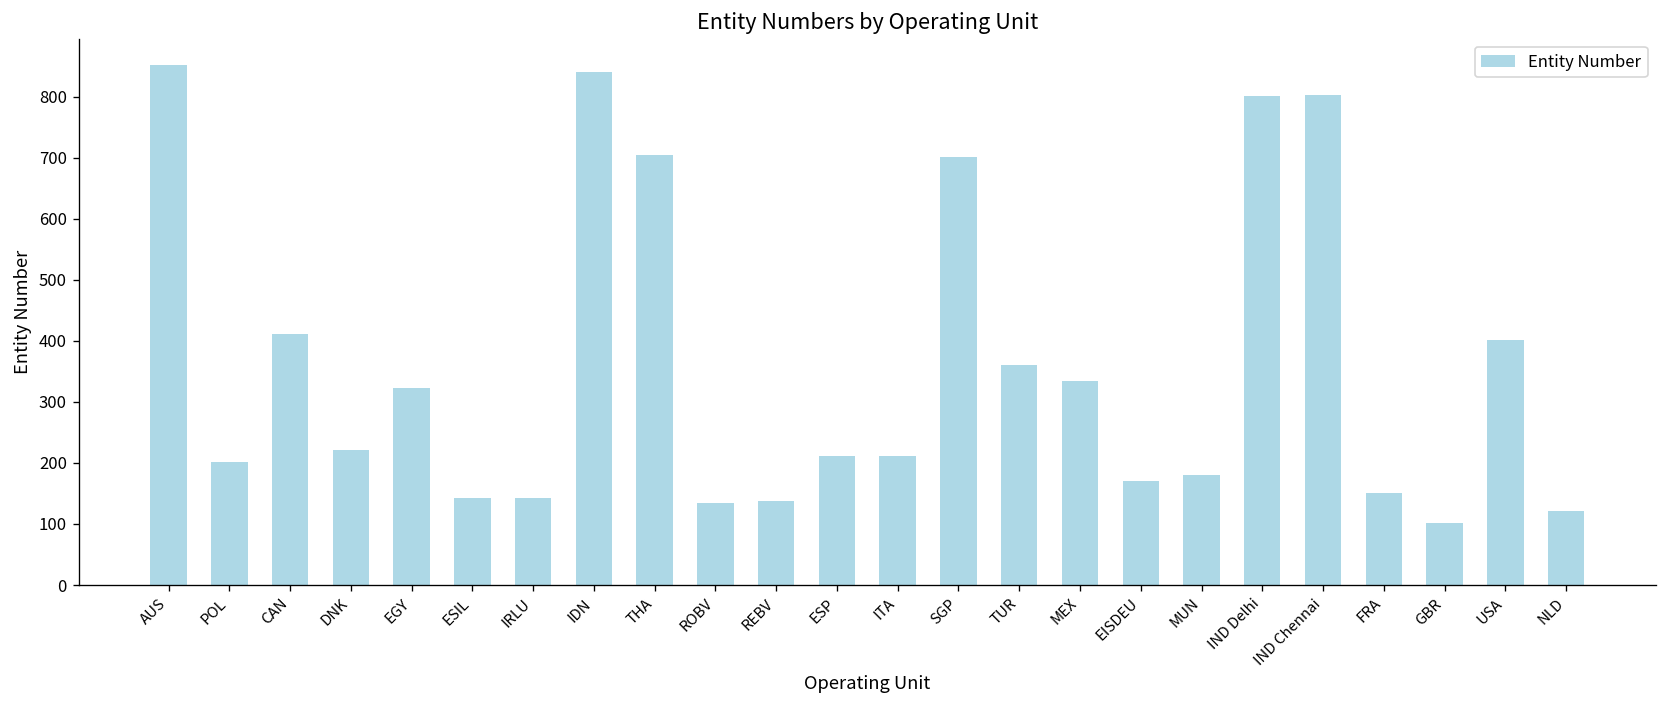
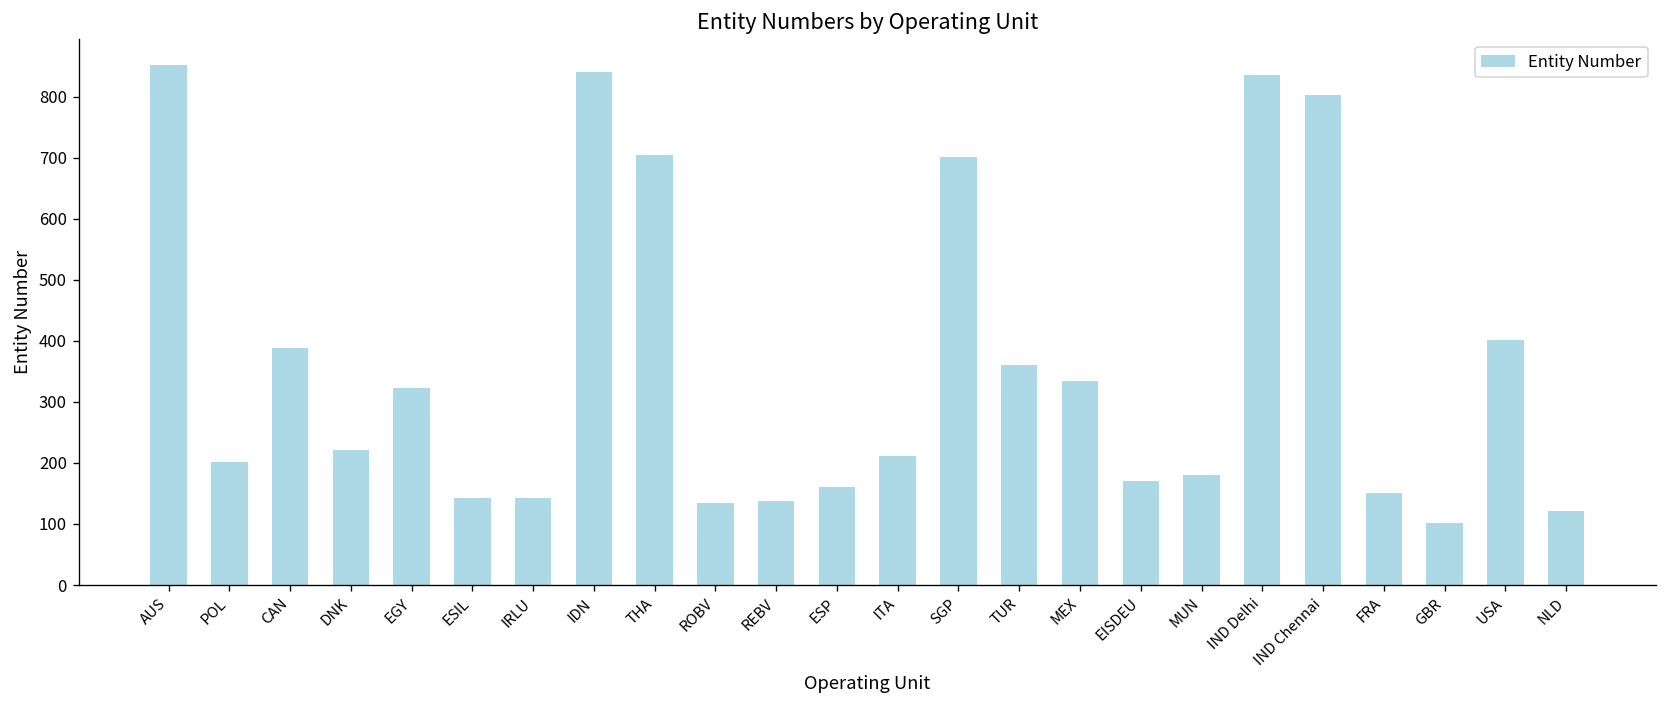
CAN: 410 -> 390
ESP: 210 -> 160
IND Delhi: 800 -> 840
